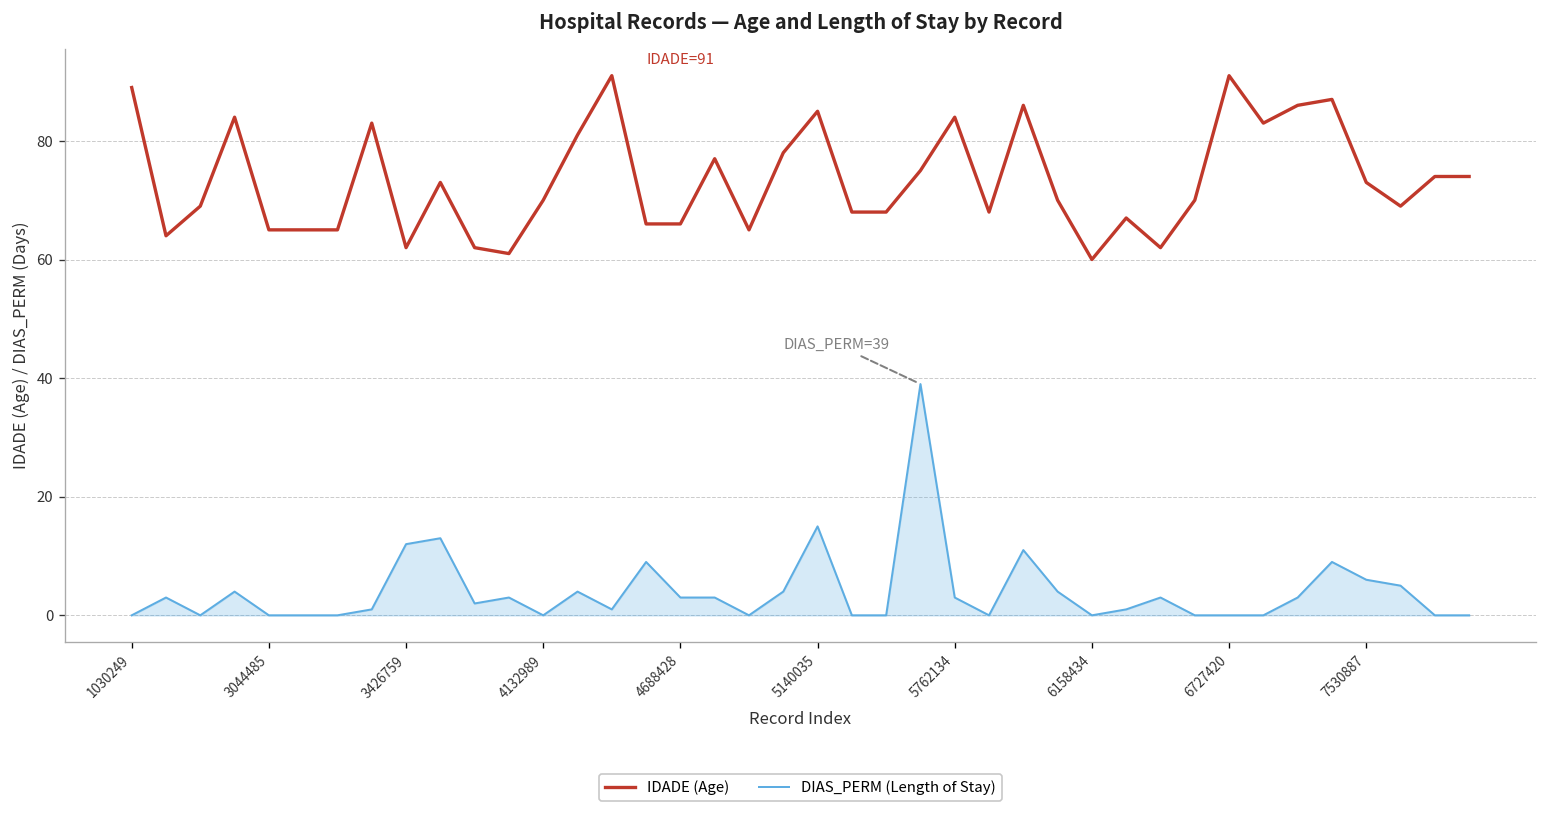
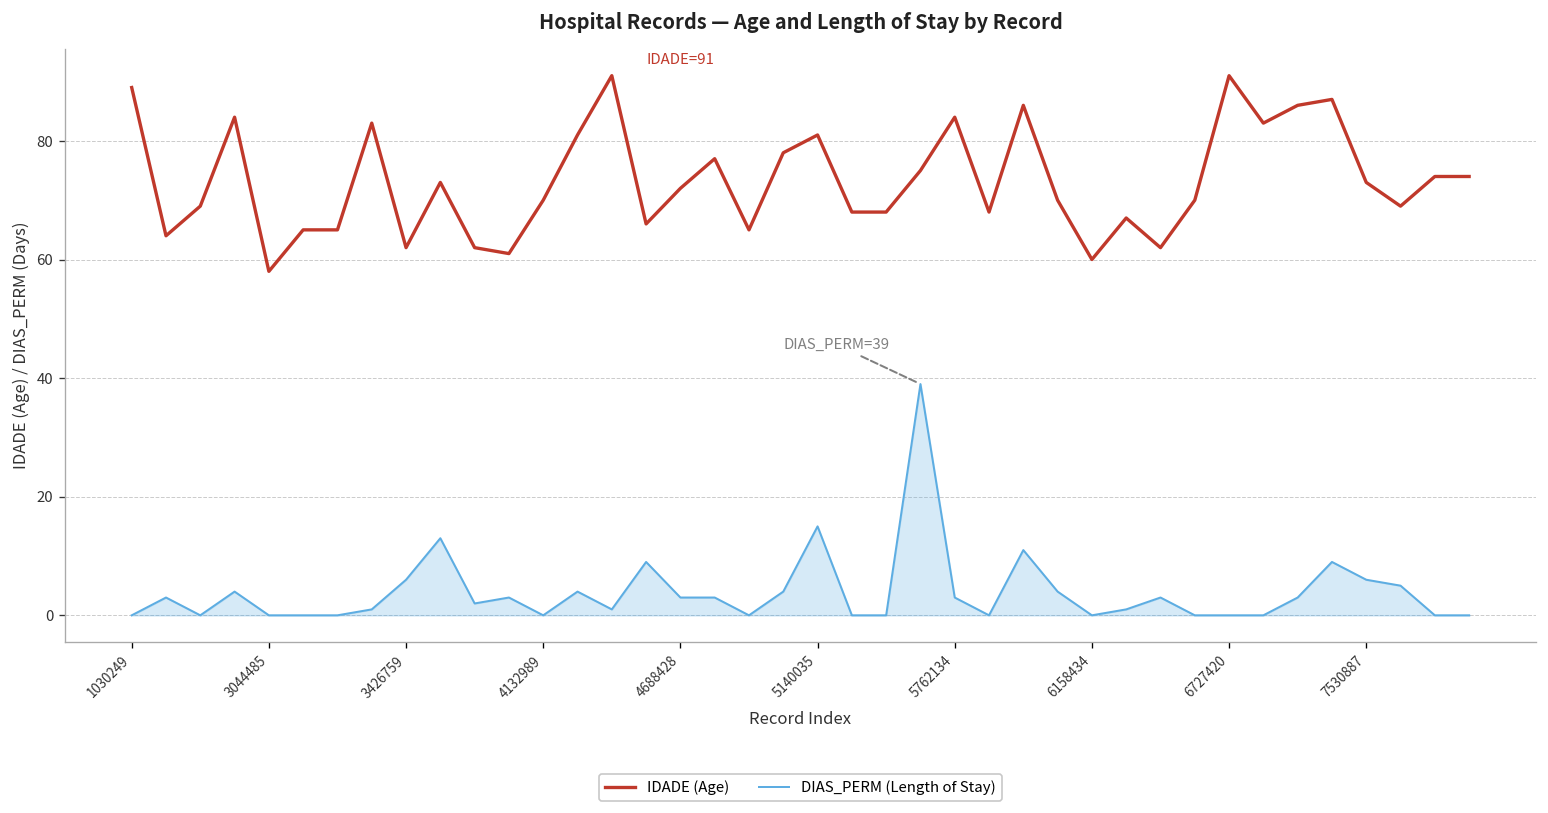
IDADE (Age), 3044485: 65 -> 58
DIAS_PERM (Length of Stay), 3426759: 12 -> 6
IDADE (Age), 4688428: 66 -> 72
IDADE (Age), 5140035: 85 -> 81
